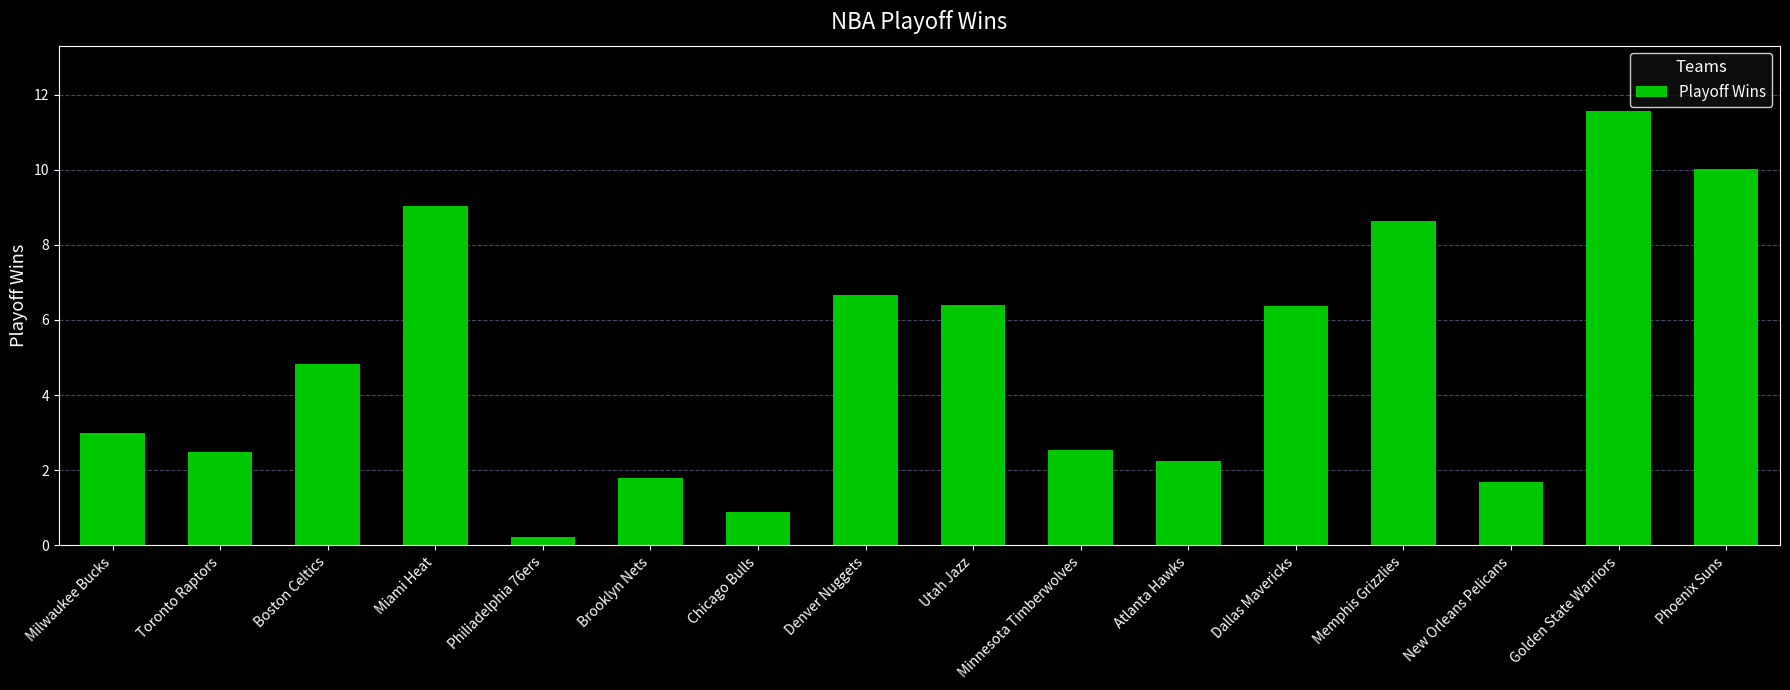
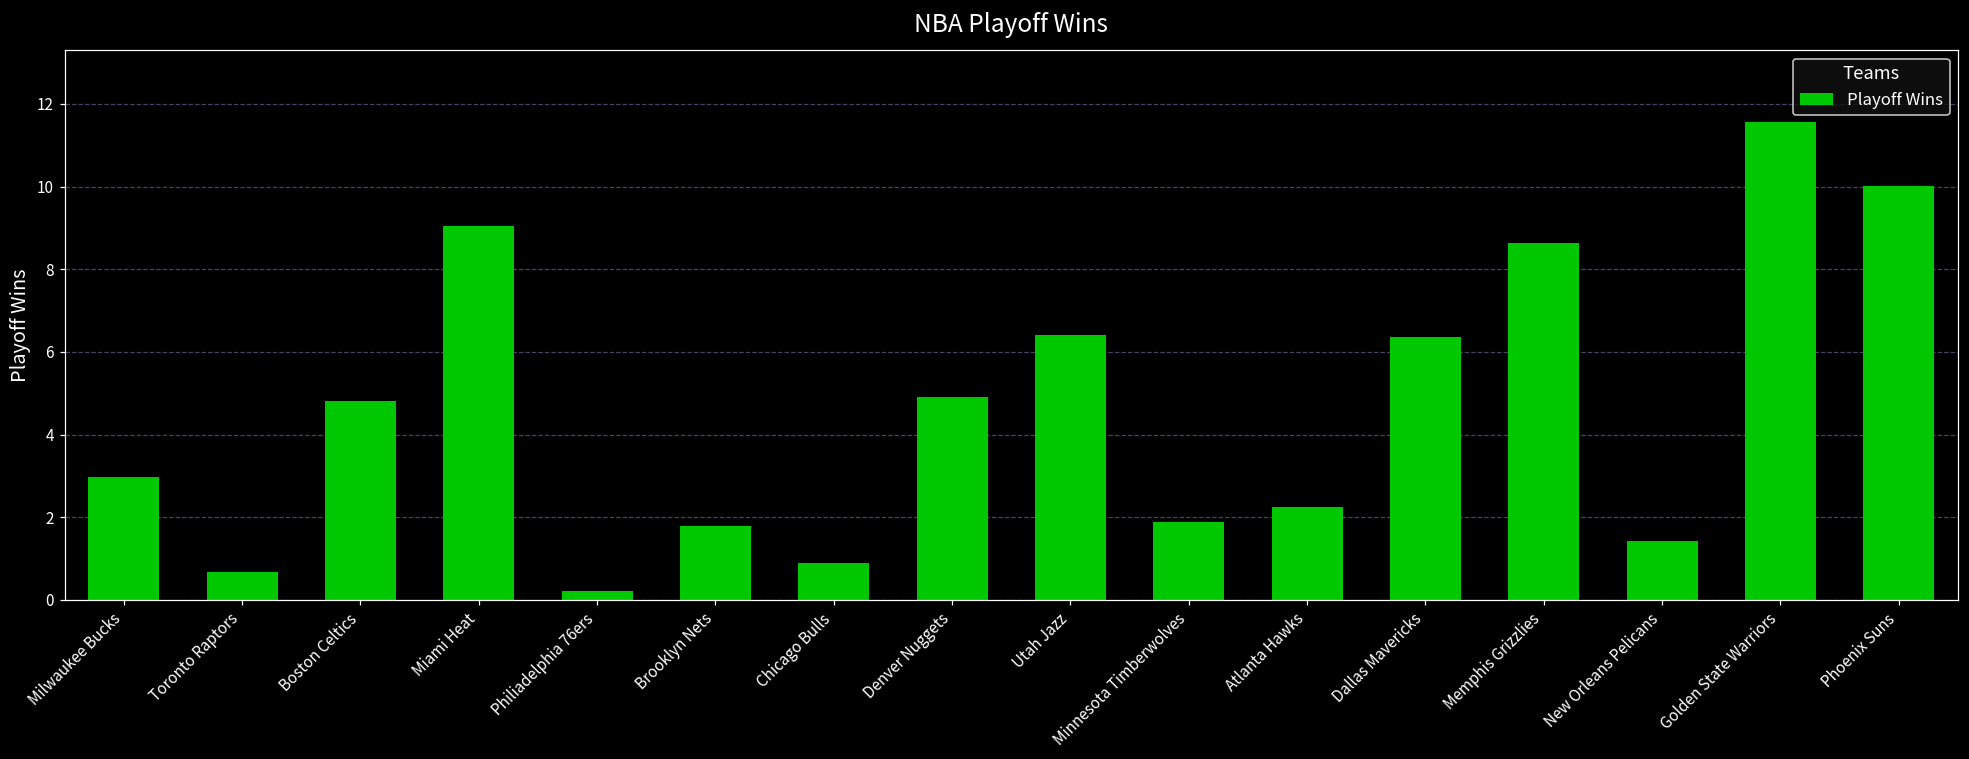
Toronto Raptors: 2.5 -> 0.7
Denver Nuggets: 6.7 -> 4.9
Minnesota Timberwolves: 2.5 -> 1.9
New Orleans Pelicans: 1.7 -> 1.4
